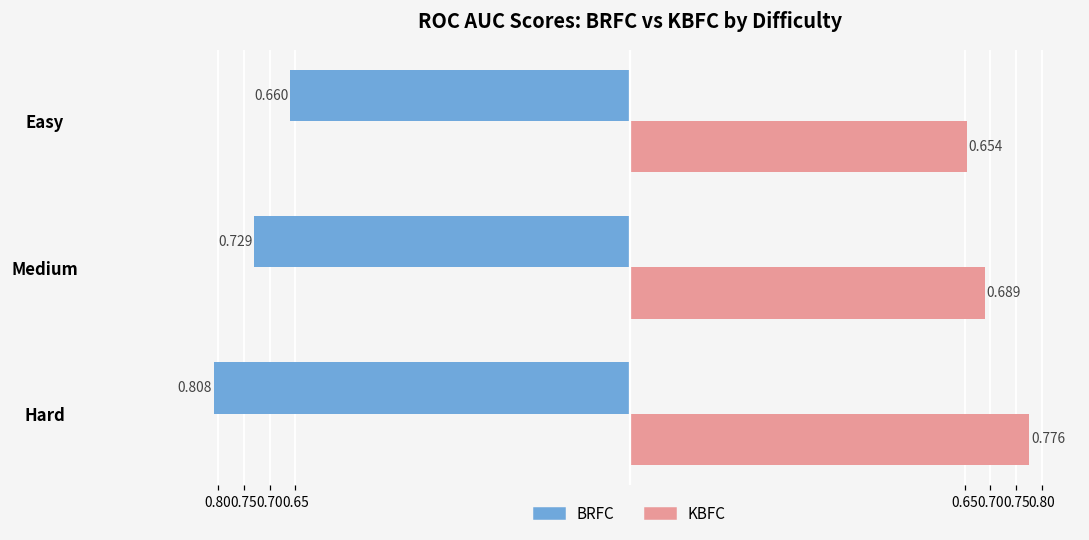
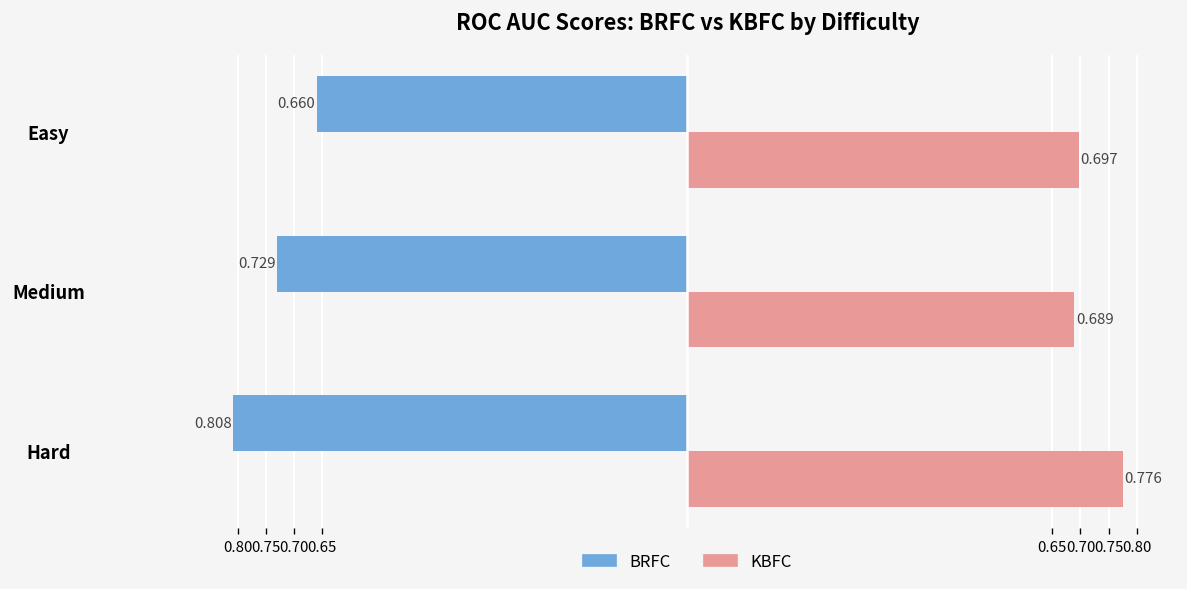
KBFC, Easy: 0.654 -> 0.697
